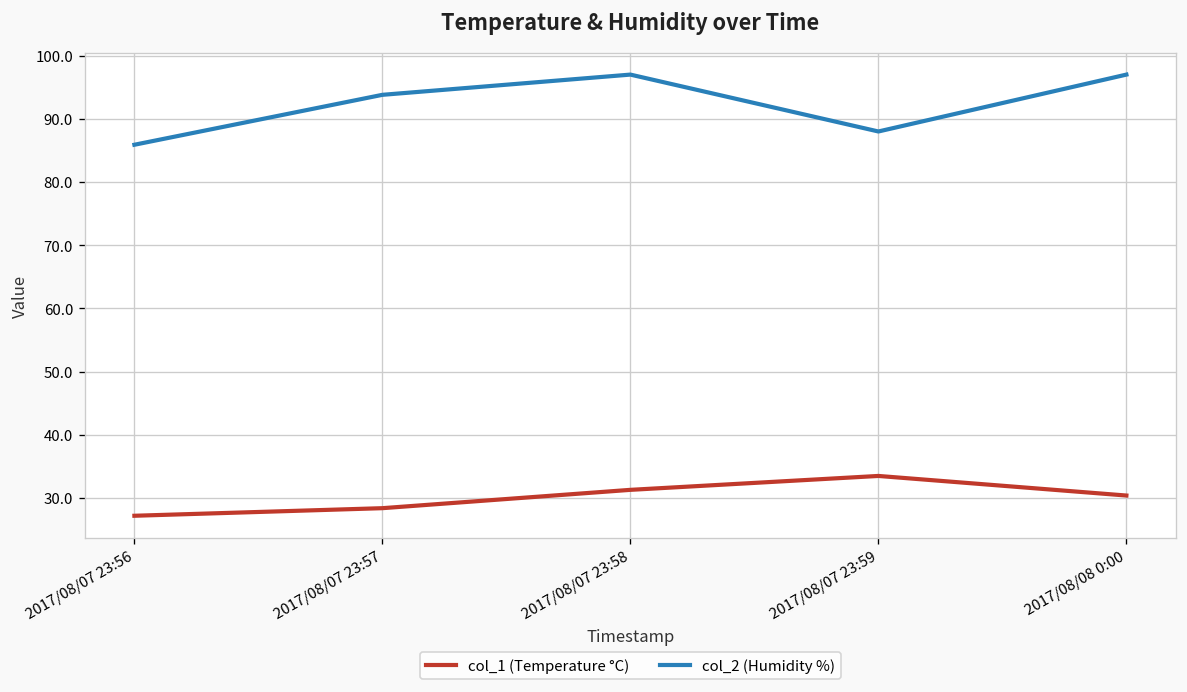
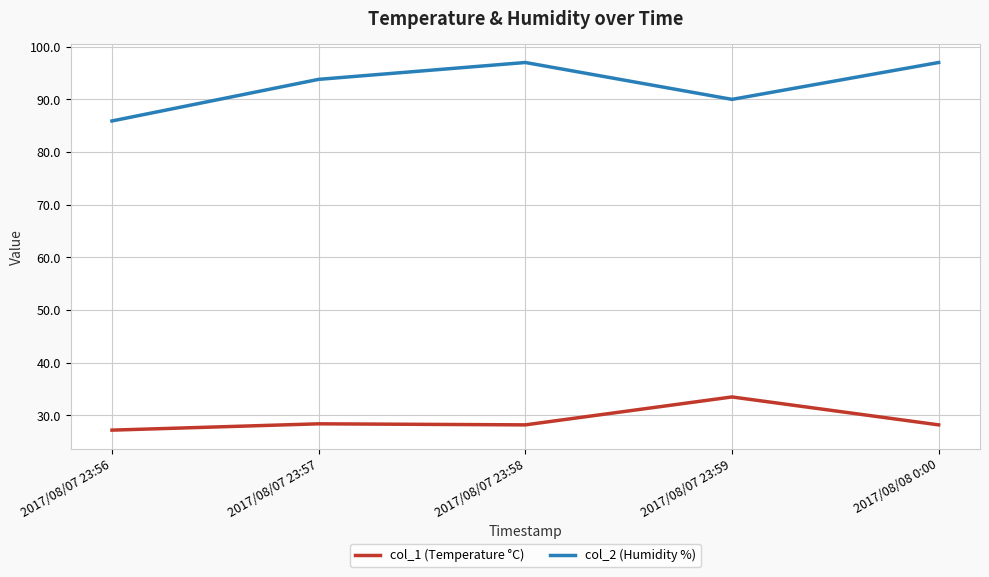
col_1 (Temperature °C), 2017/08/07 23:58: 31 -> 28
col_2 (Humidity %), 2017/08/07 23:59: 88 -> 90
col_1 (Temperature °C), 2017/08/08 0:00: 30 -> 28
